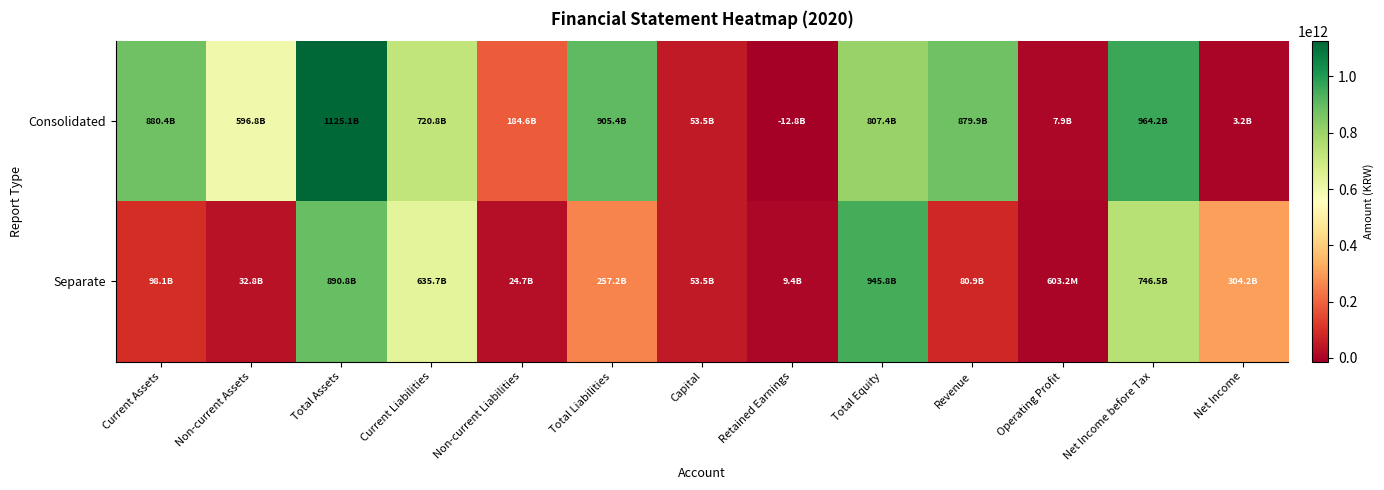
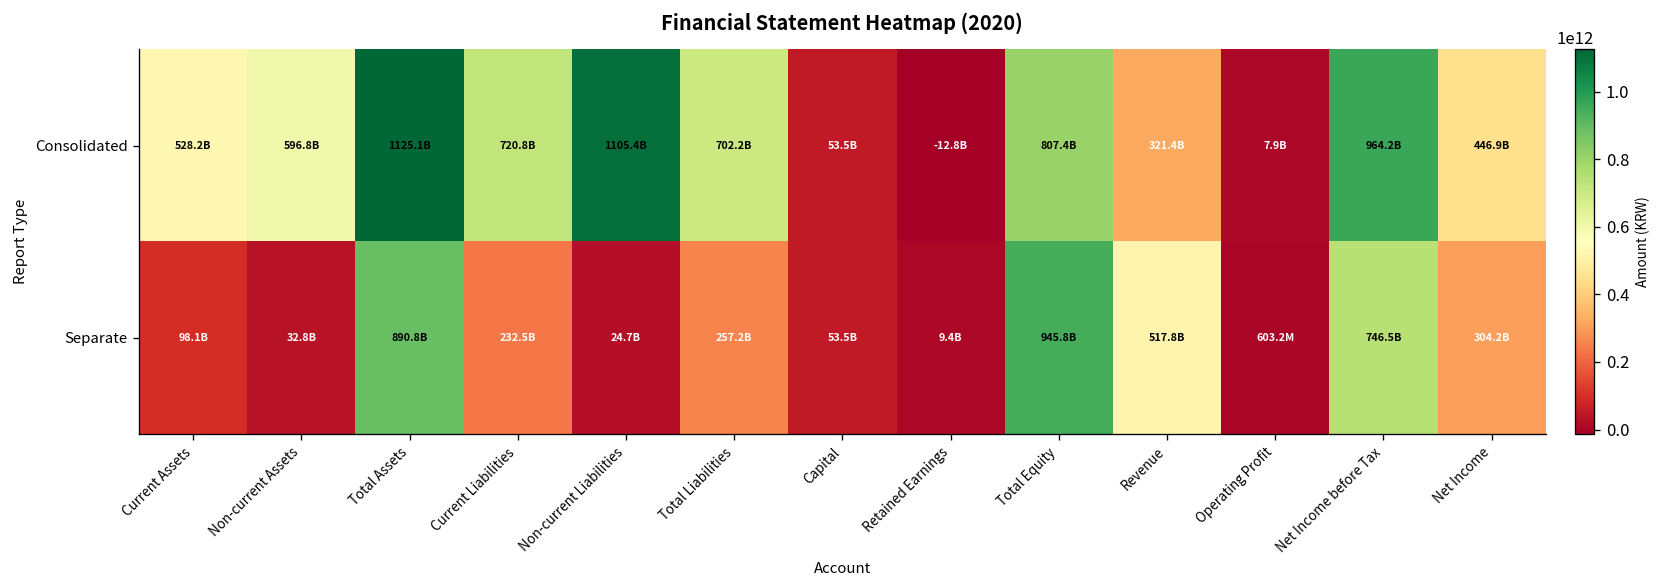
Consolidated, Current Assets: 880.4B -> 528.2B
Consolidated, Non-current Liabilities: 184.6B -> 1105.4B
Consolidated, Total Liabilities: 905.4B -> 702.2B
Consolidated, Revenue: 879.9B -> 321.4B
Consolidated, Net Income: 3.2B -> 446.9B
Separate, Current Liabilities: 635.7B -> 232.5B
Separate, Revenue: 80.9B -> 517.8B
